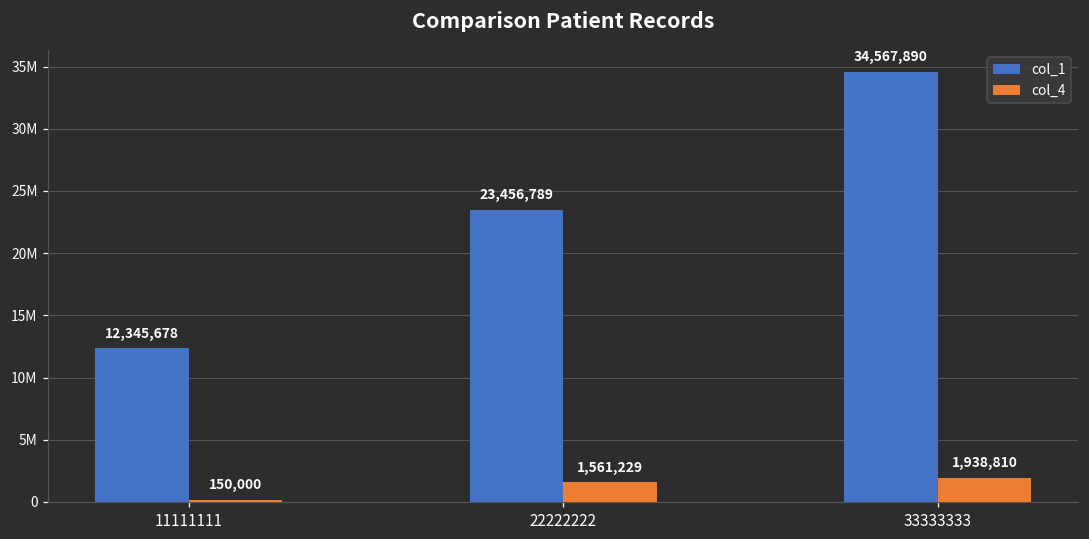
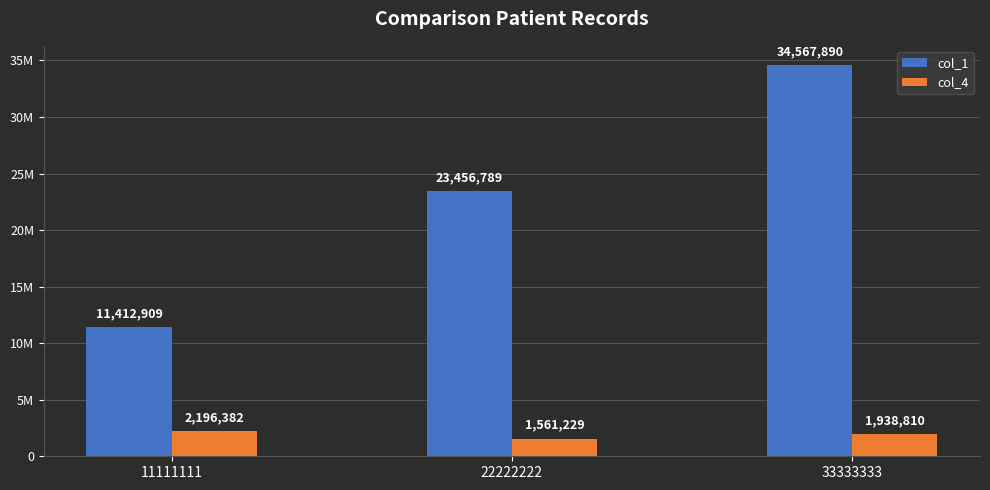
col_1, 11111111: 12,345,678 -> 11,412,909
col_4, 11111111: 150,000 -> 2,196,382
